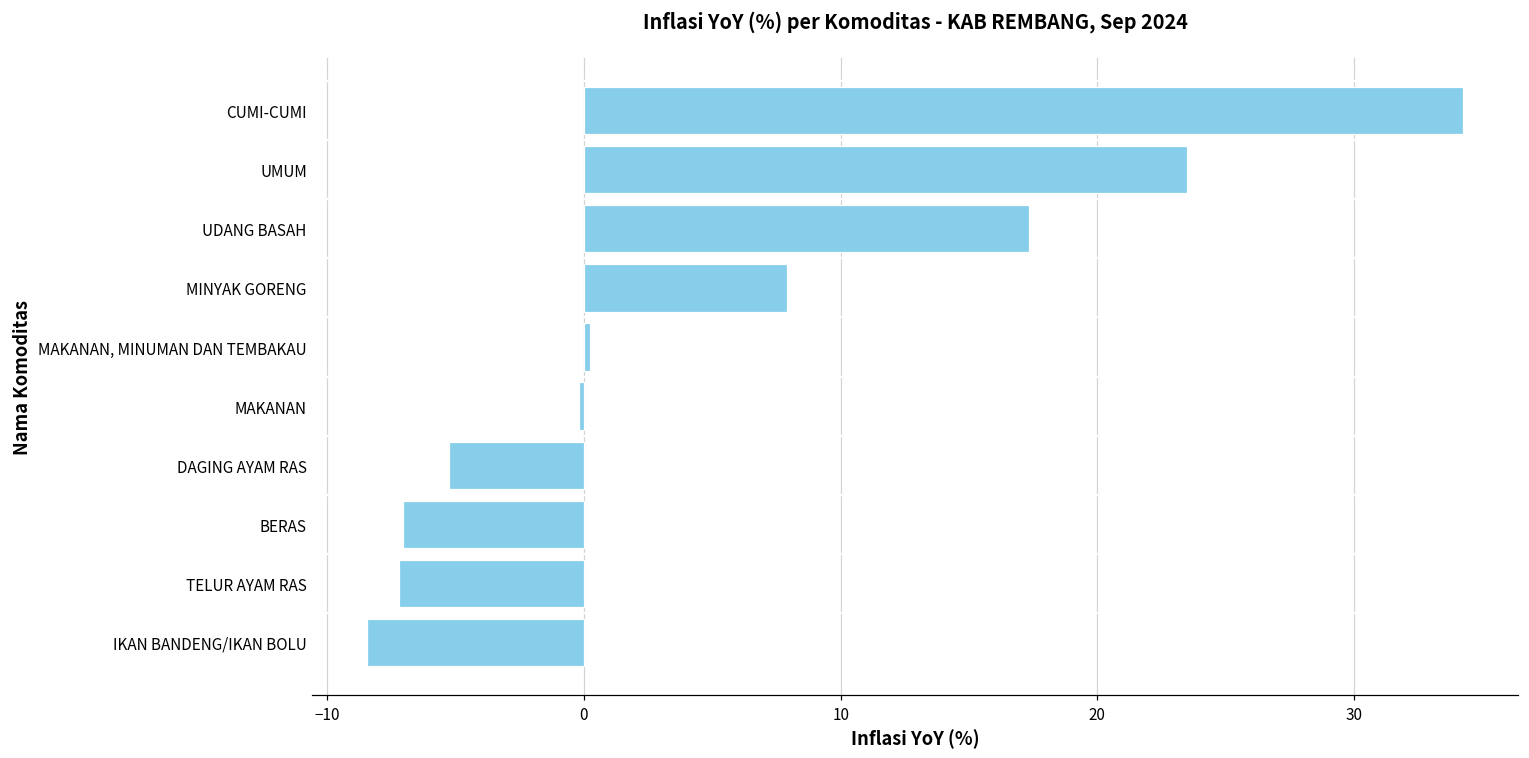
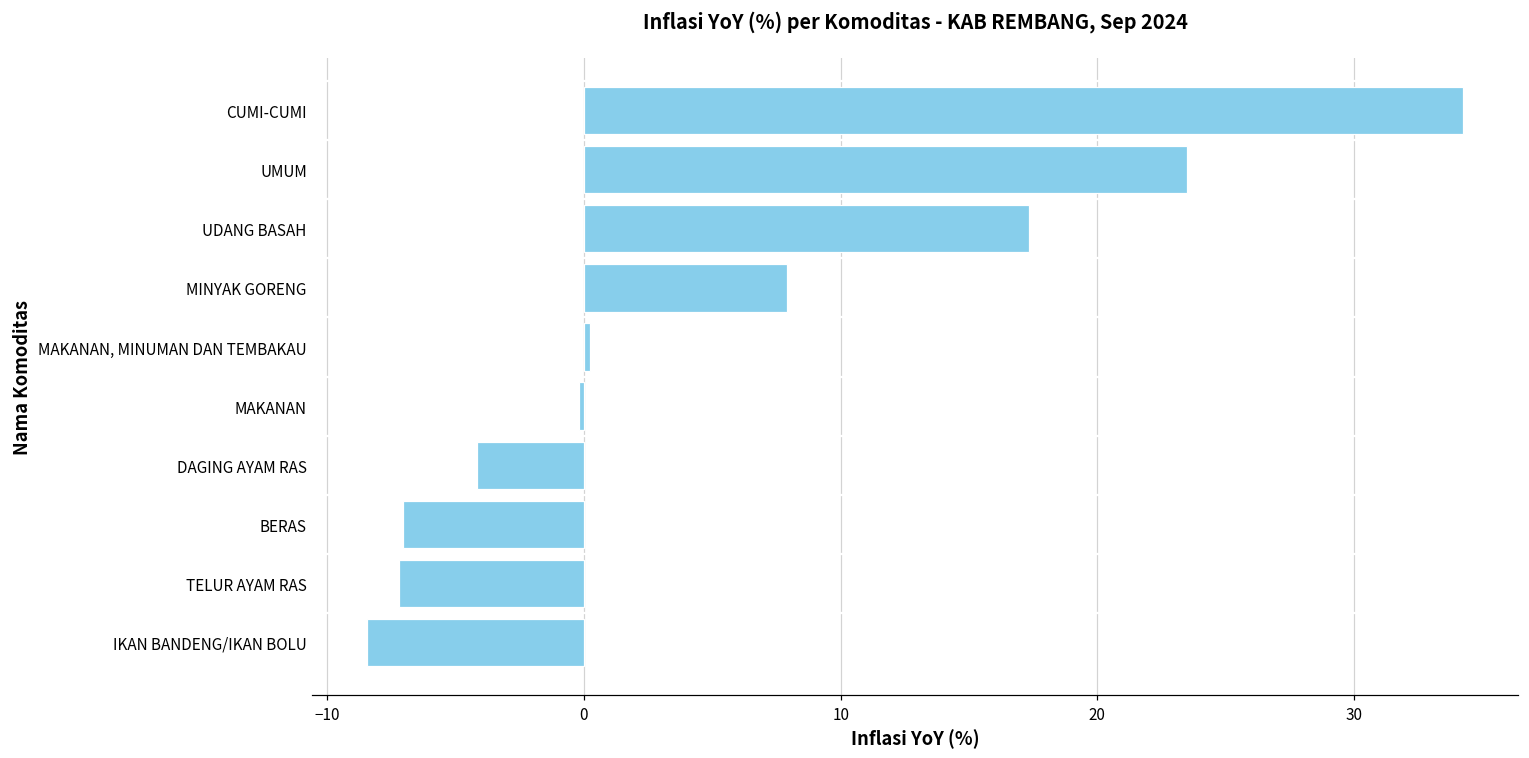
DAGING AYAM RAS: -5.3 -> -4.2
